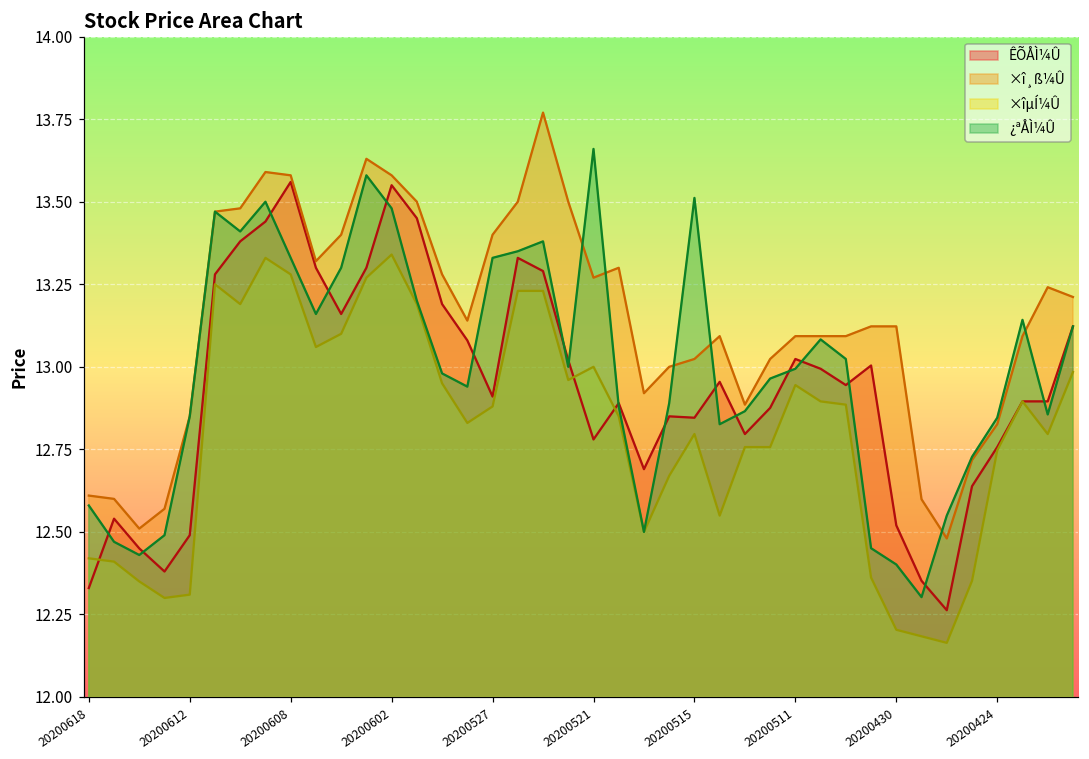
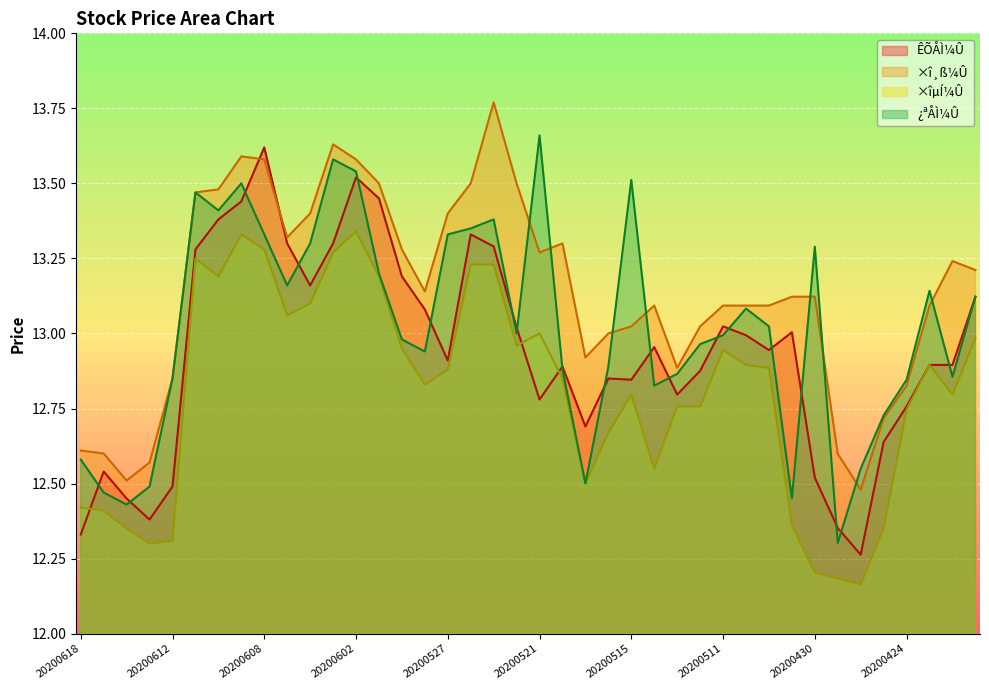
ÊÕÅÌ¼Û, 20200608: 13.56 -> 13.62
ÊÕÅÌ¼Û, 20200602: 13.55 -> 13.52
¿ªÅÌ¼Û, 20200602: 13.48 -> 13.54
¿ªÅÌ¼Û, 20200430: 12.40 -> 13.29
